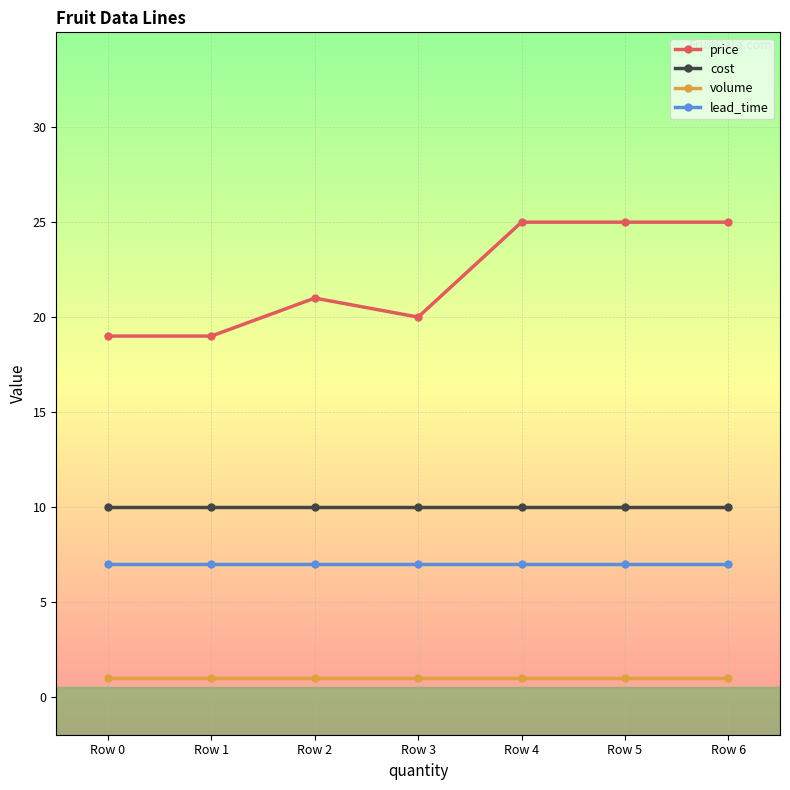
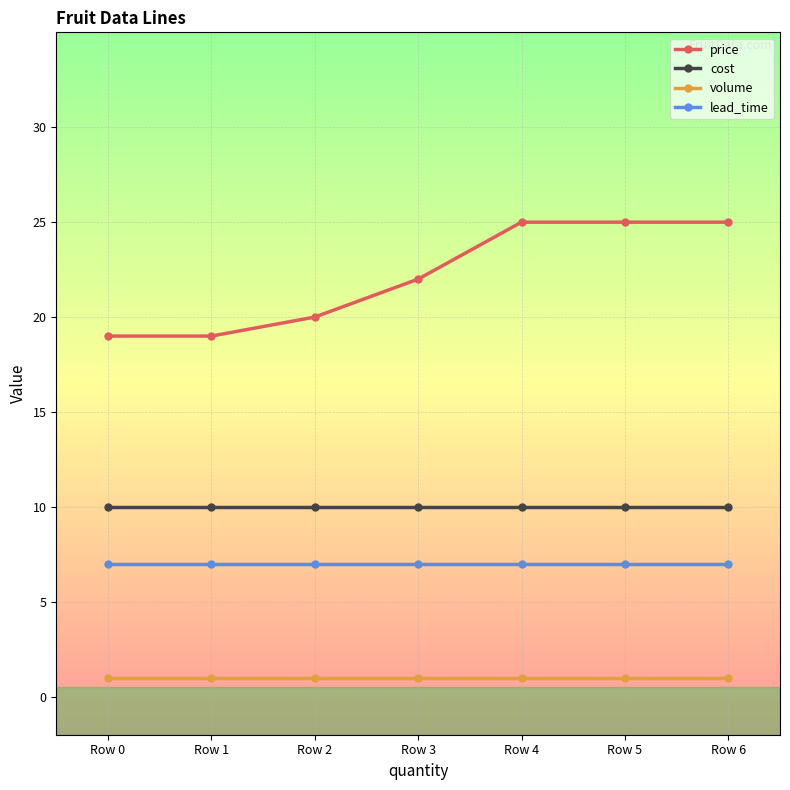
price, Row 2: 21 -> 20
price, Row 3: 20 -> 22
